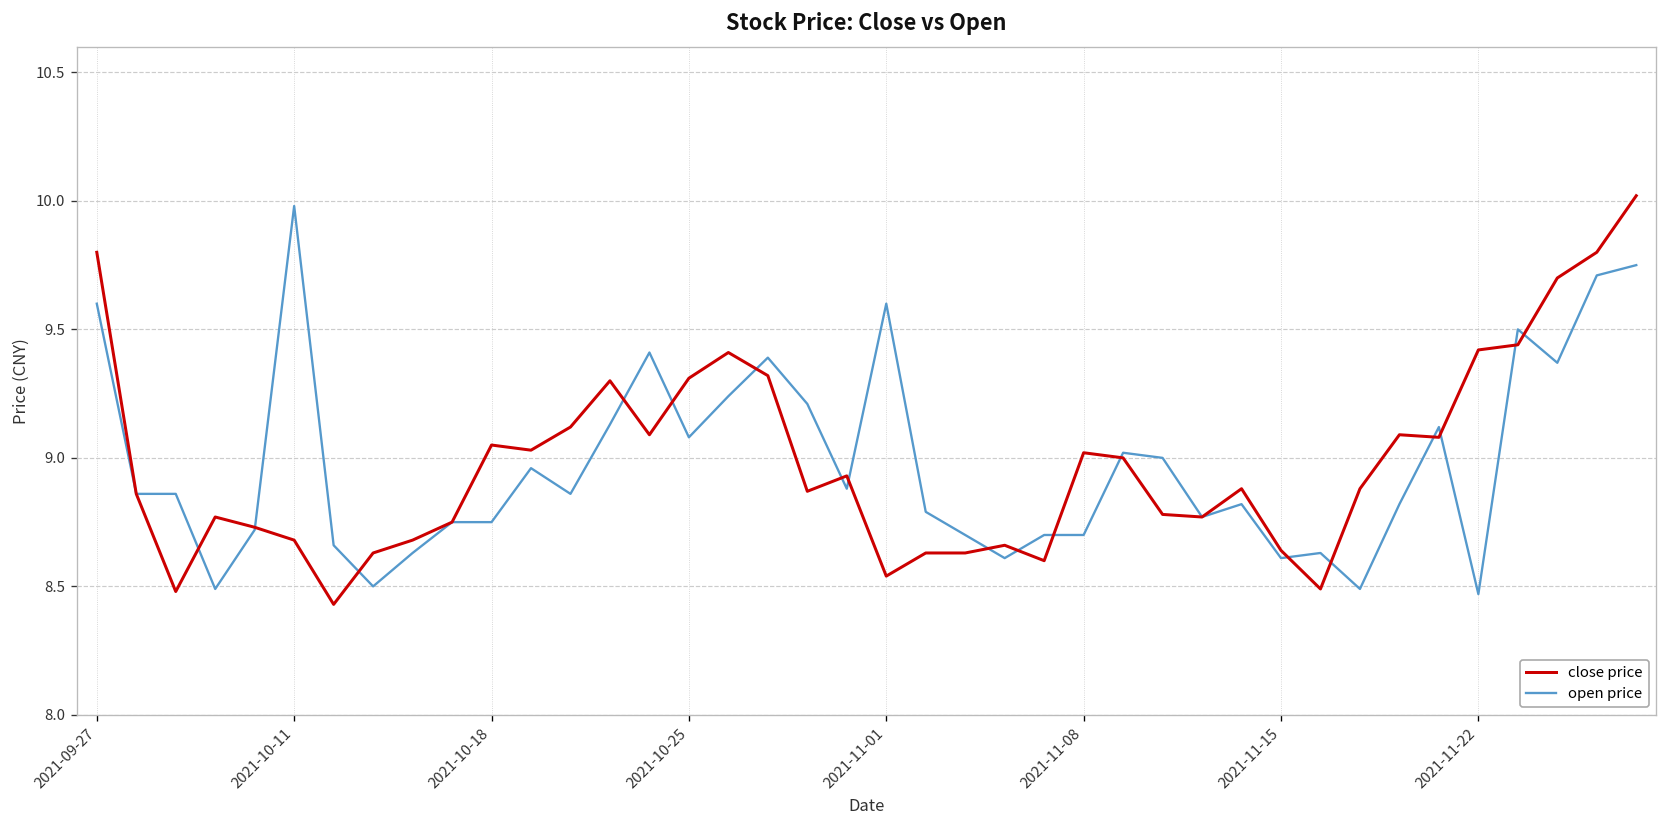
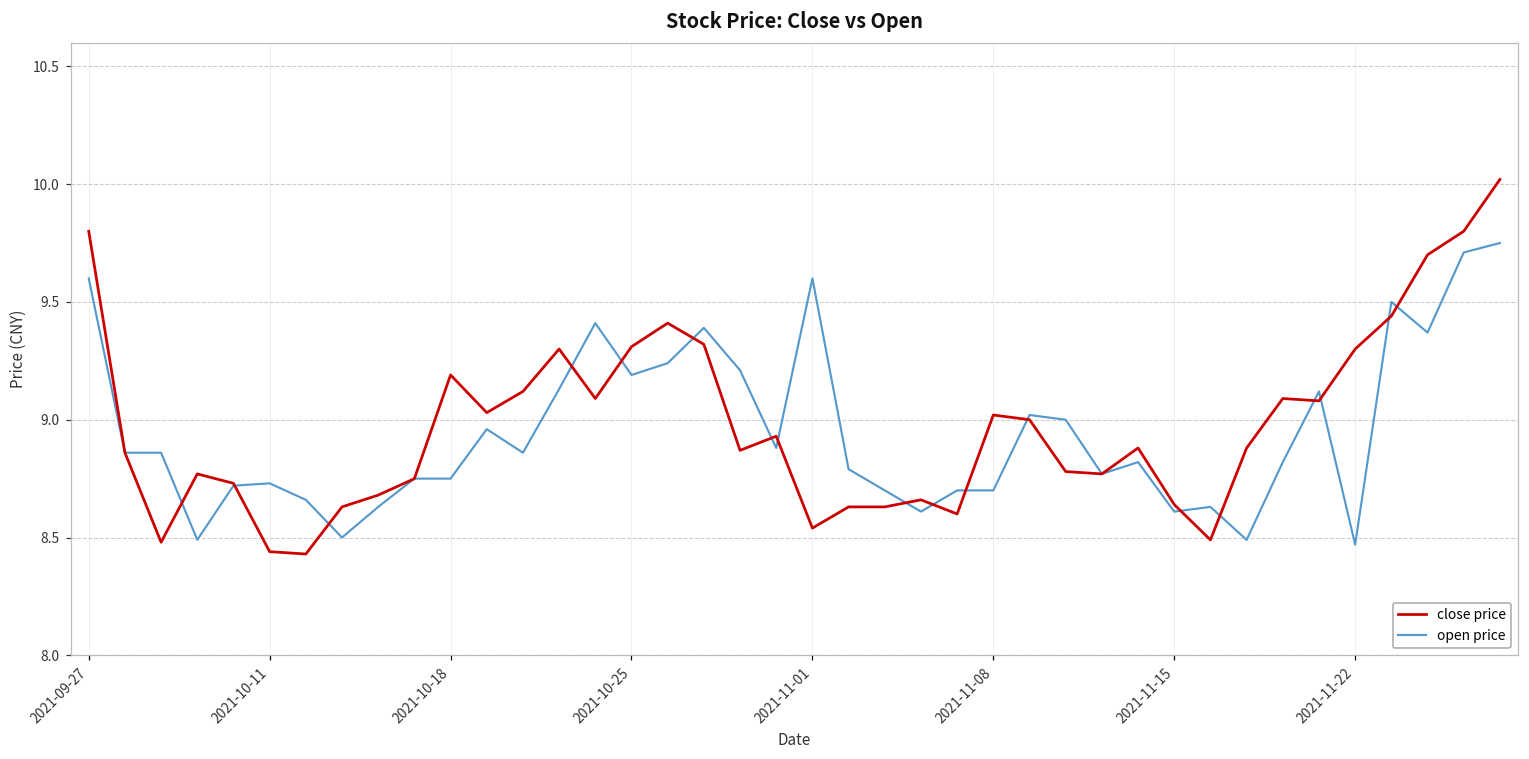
close price, 2021-10-11: 8.68 -> 8.44
open price, 2021-10-11: 9.98 -> 8.73
close price, 2021-10-18: 9.05 -> 9.19
open price, 2021-10-25: 9.08 -> 9.19
close price, 2021-11-22: 9.42 -> 9.30
